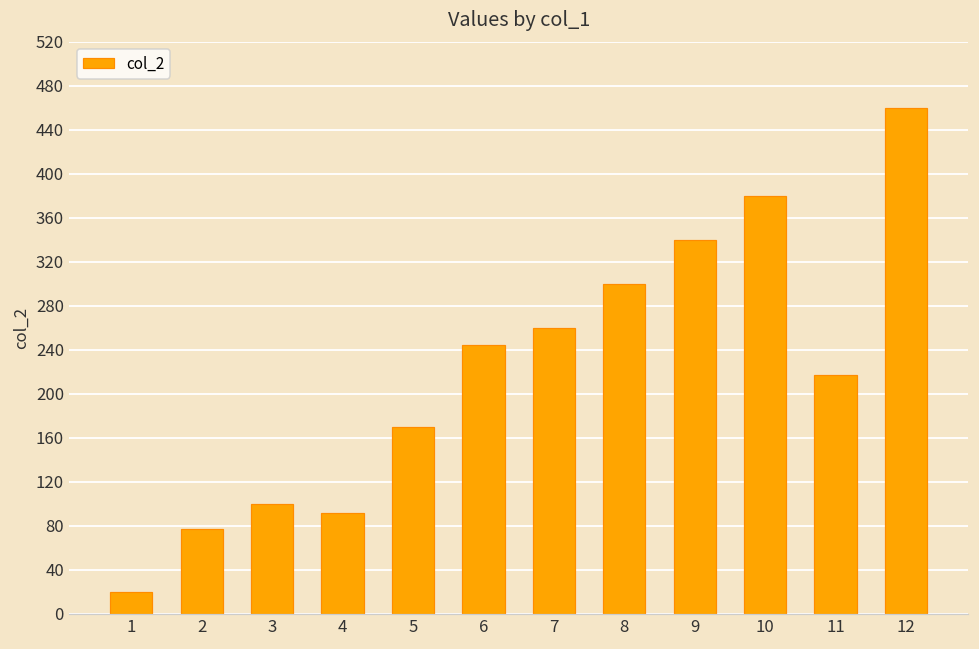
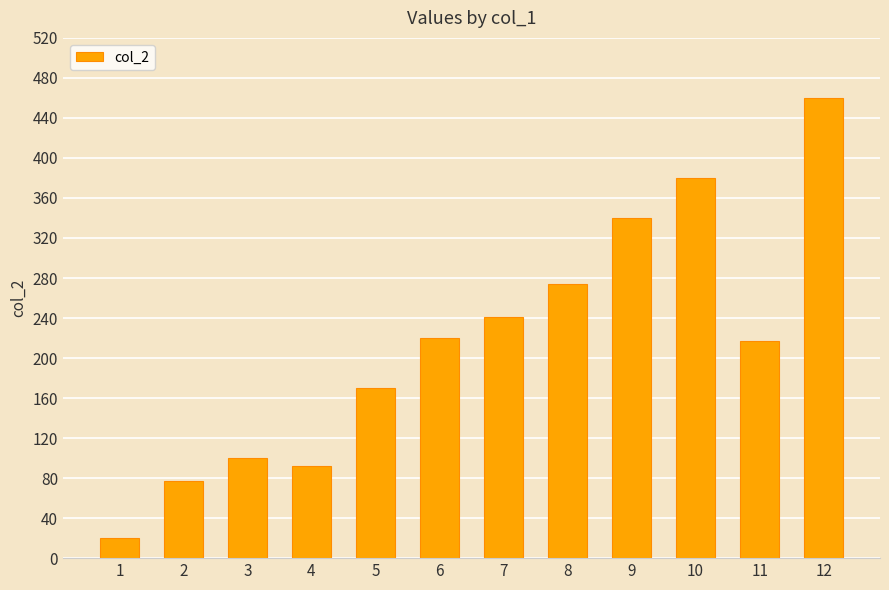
6: 244 -> 220
7: 260 -> 241
8: 300 -> 274
